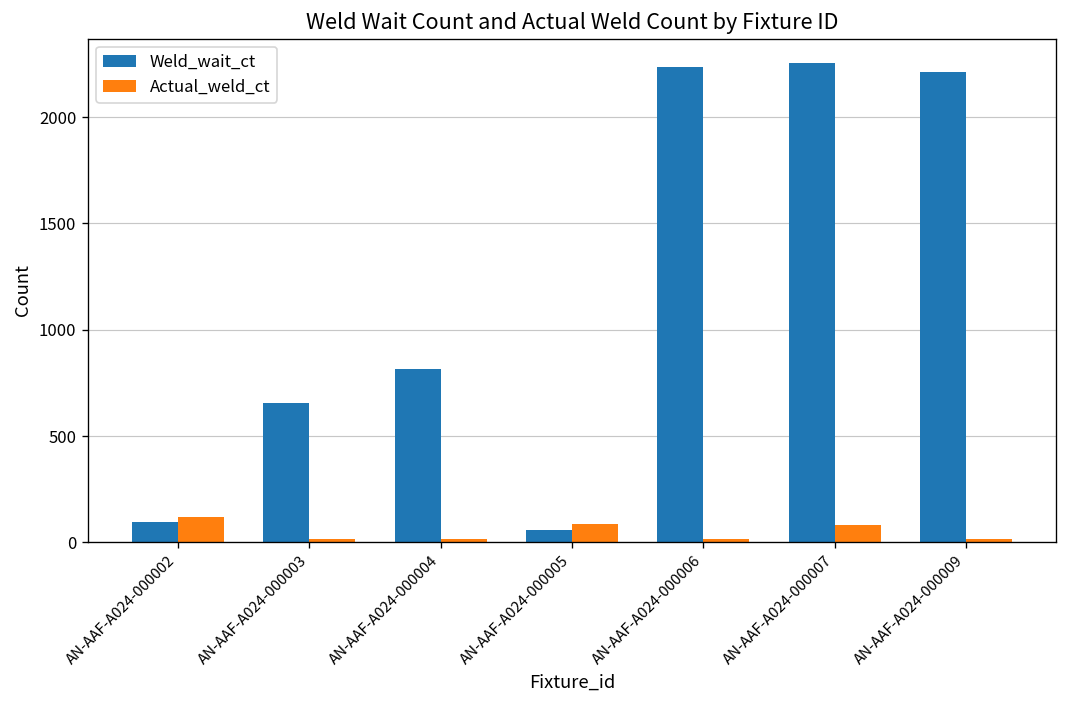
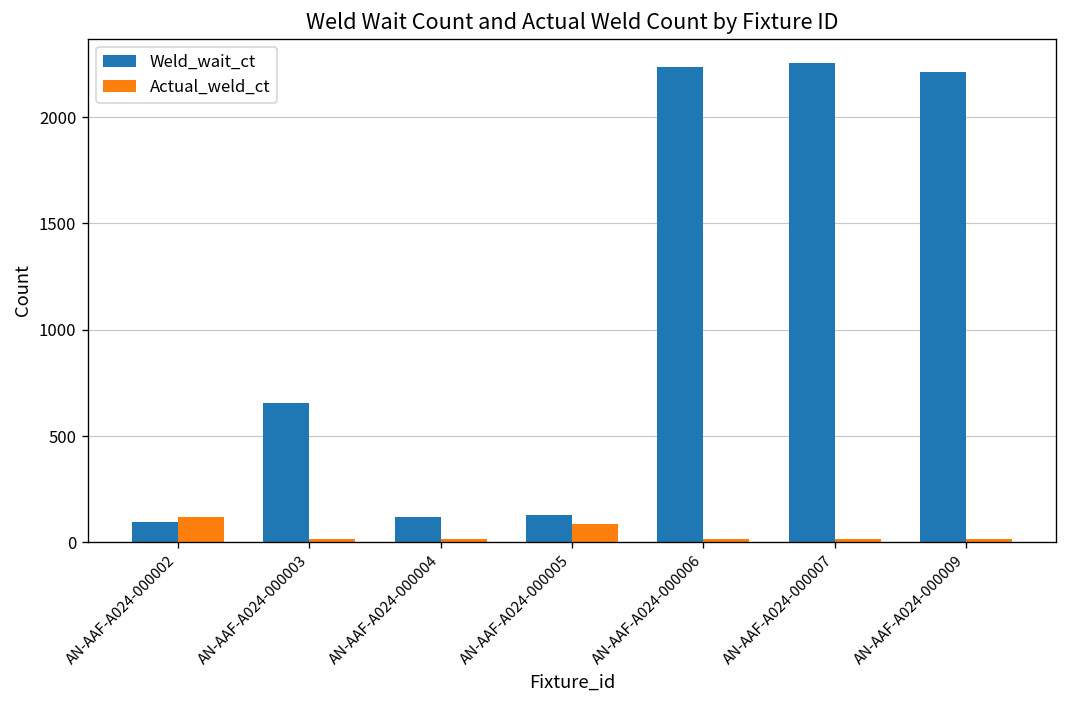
Weld_wait_ct, AN-AAF-A024-000004: 820 -> 120
Weld_wait_ct, AN-AAF-A024-000005: 60 -> 130
Actual_weld_ct, AN-AAF-A024-000007: 80 -> 10
